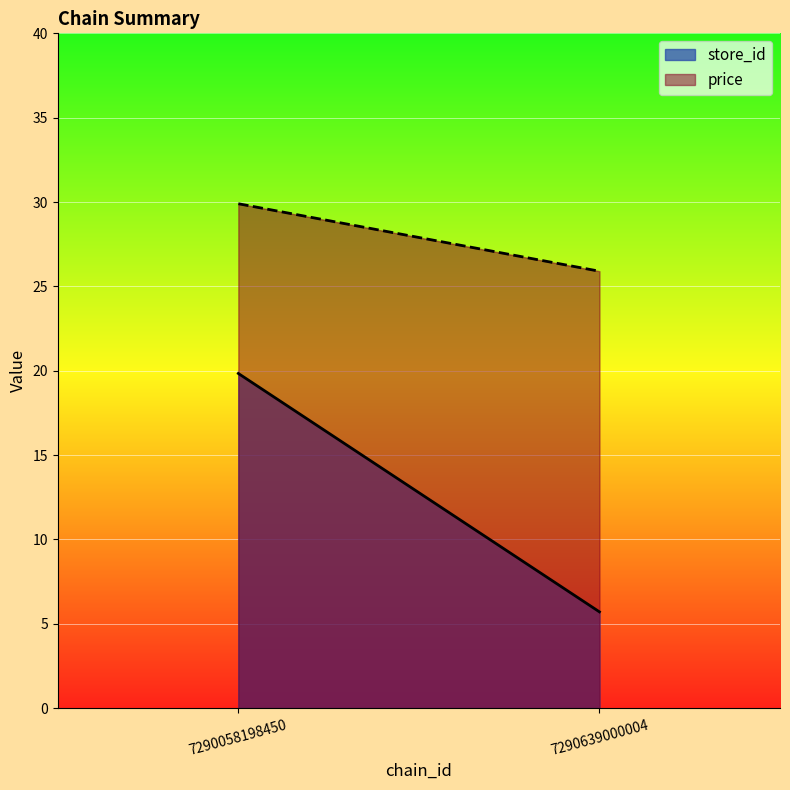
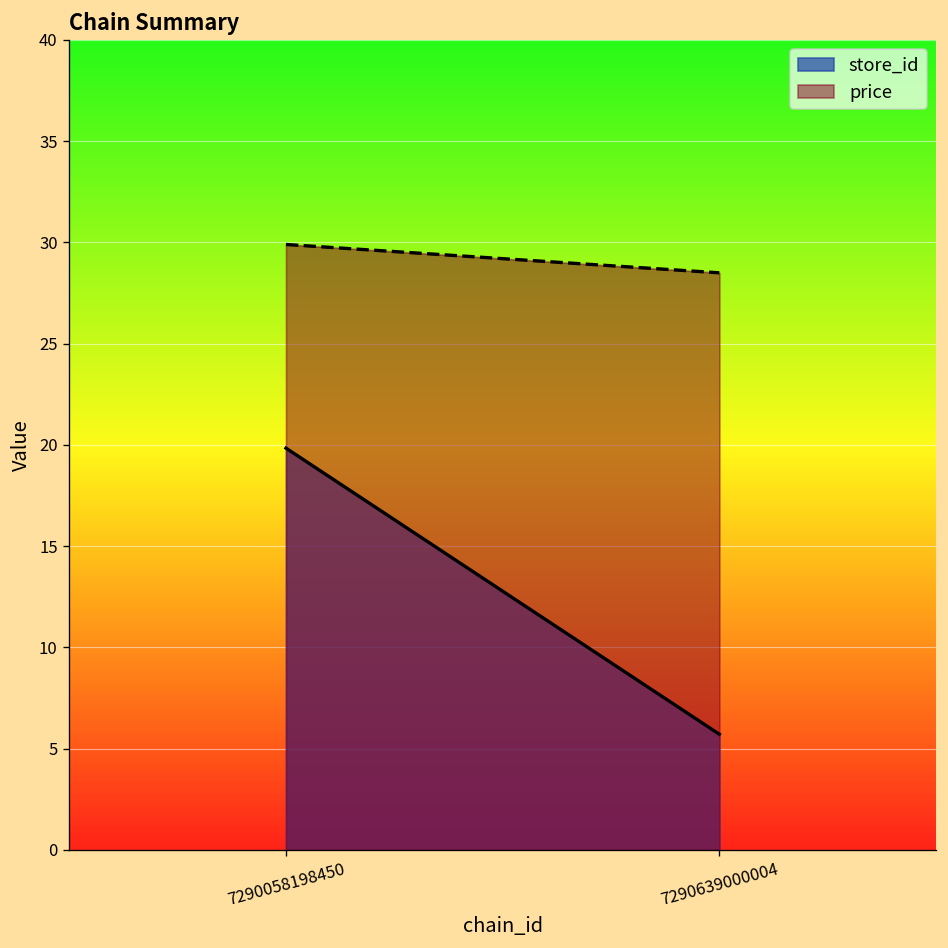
price, 7290639000004: 25.9 -> 28.5
